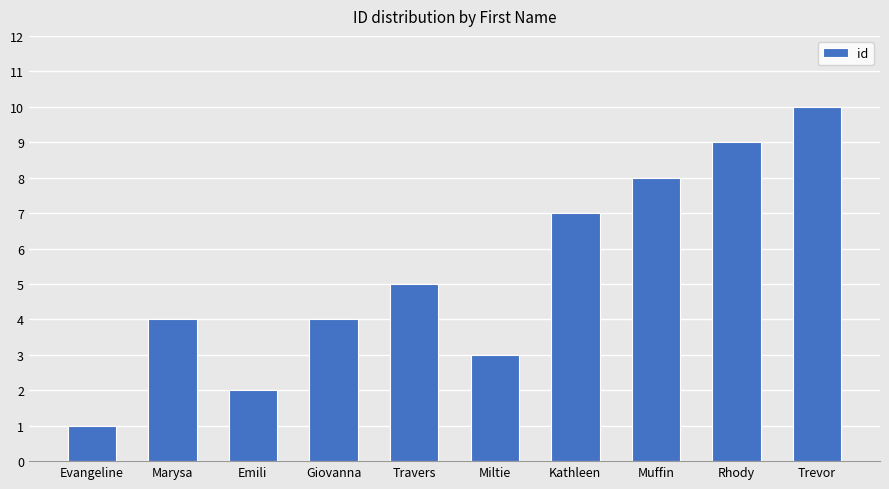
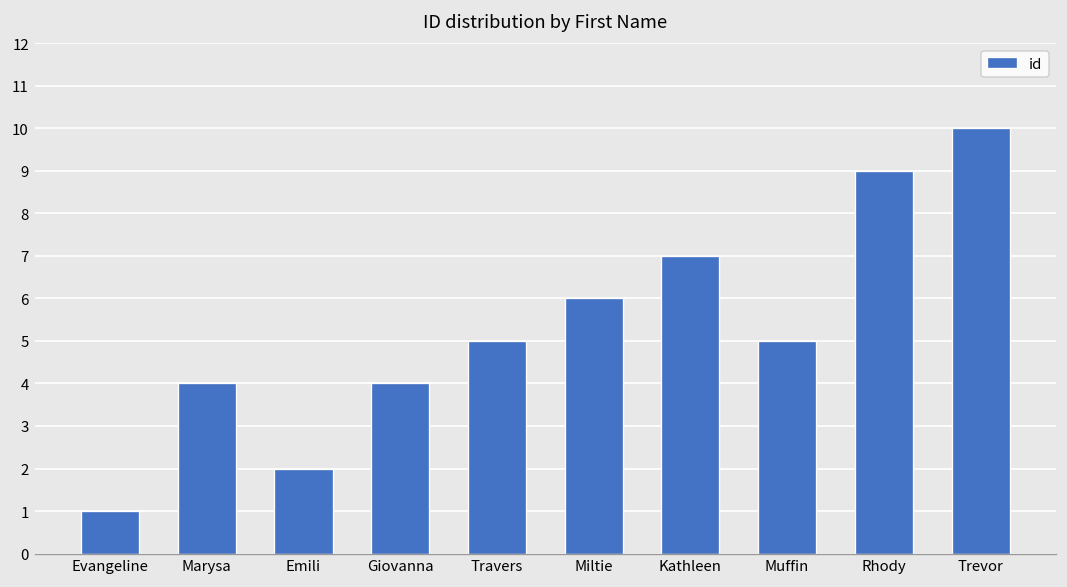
Miltie: 3 -> 6
Muffin: 8 -> 5
